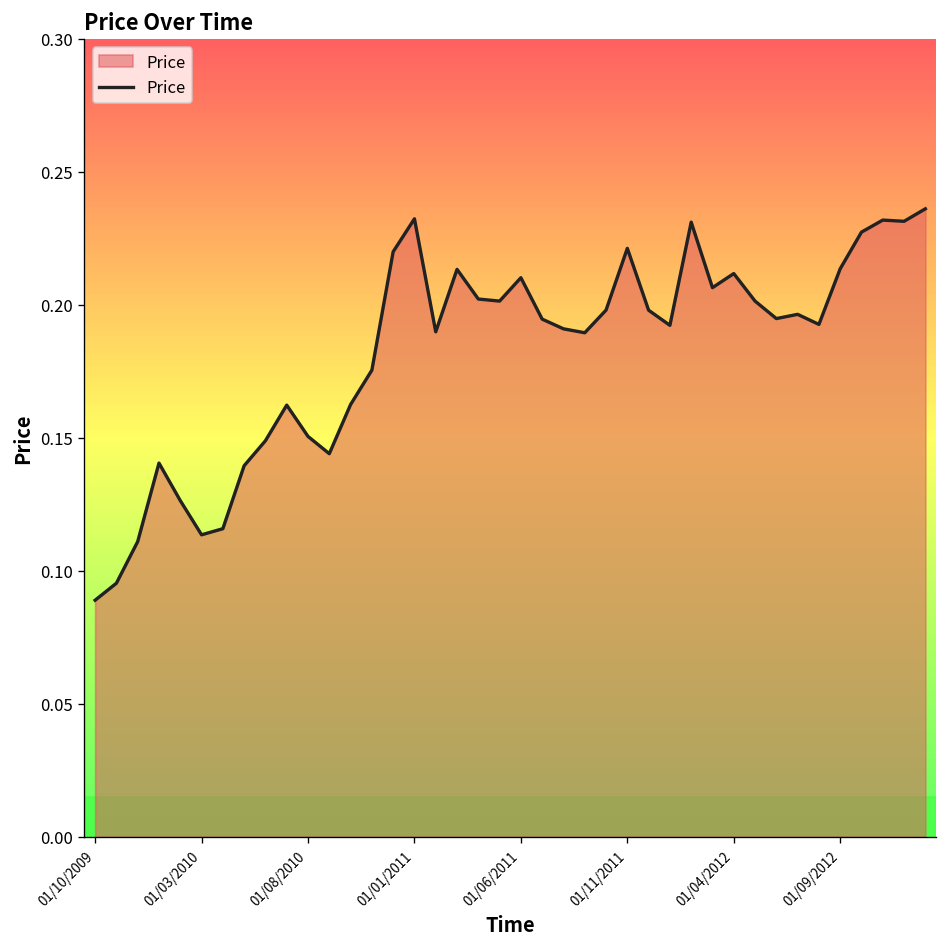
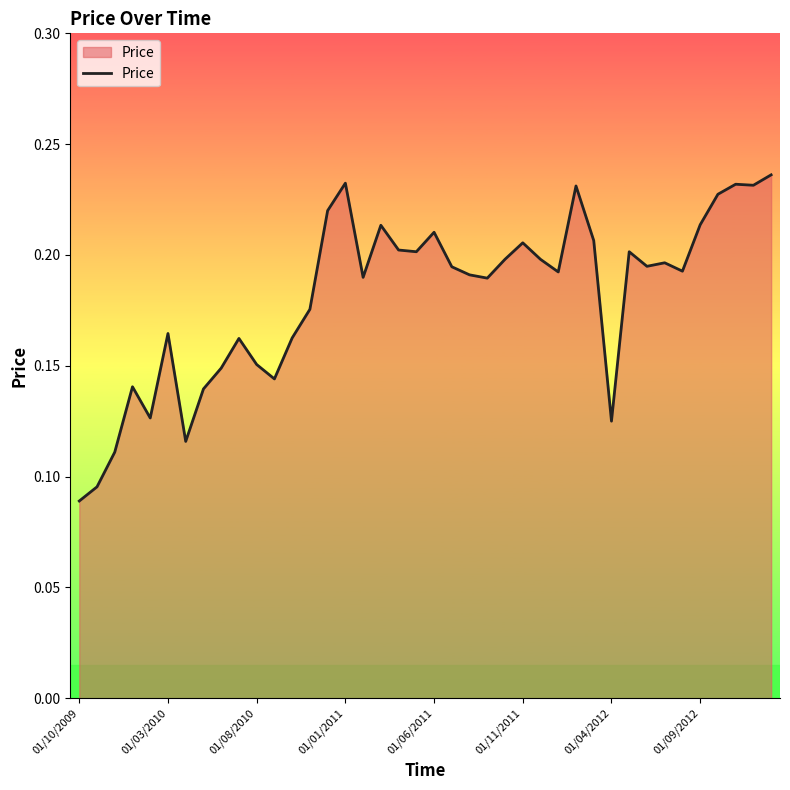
01/03/2010: 0.114 -> 0.165
01/11/2011: 0.221 -> 0.205
01/04/2012: 0.212 -> 0.125
